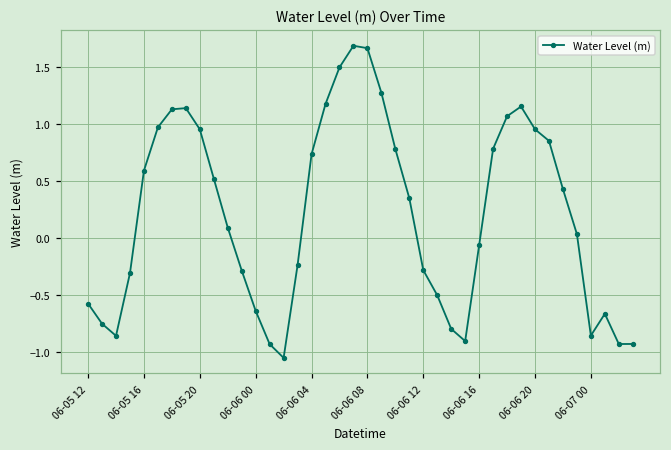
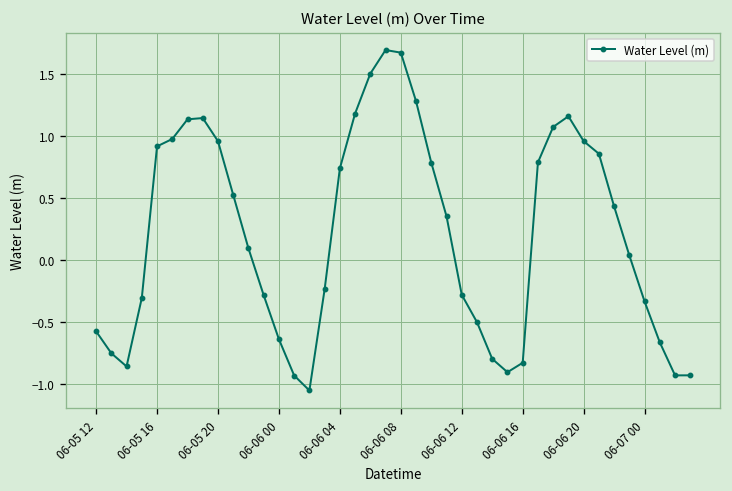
06-05 16: 0.59 -> 0.91
06-06 16: -0.06 -> -0.83
06-07 00: -0.86 -> -0.33
